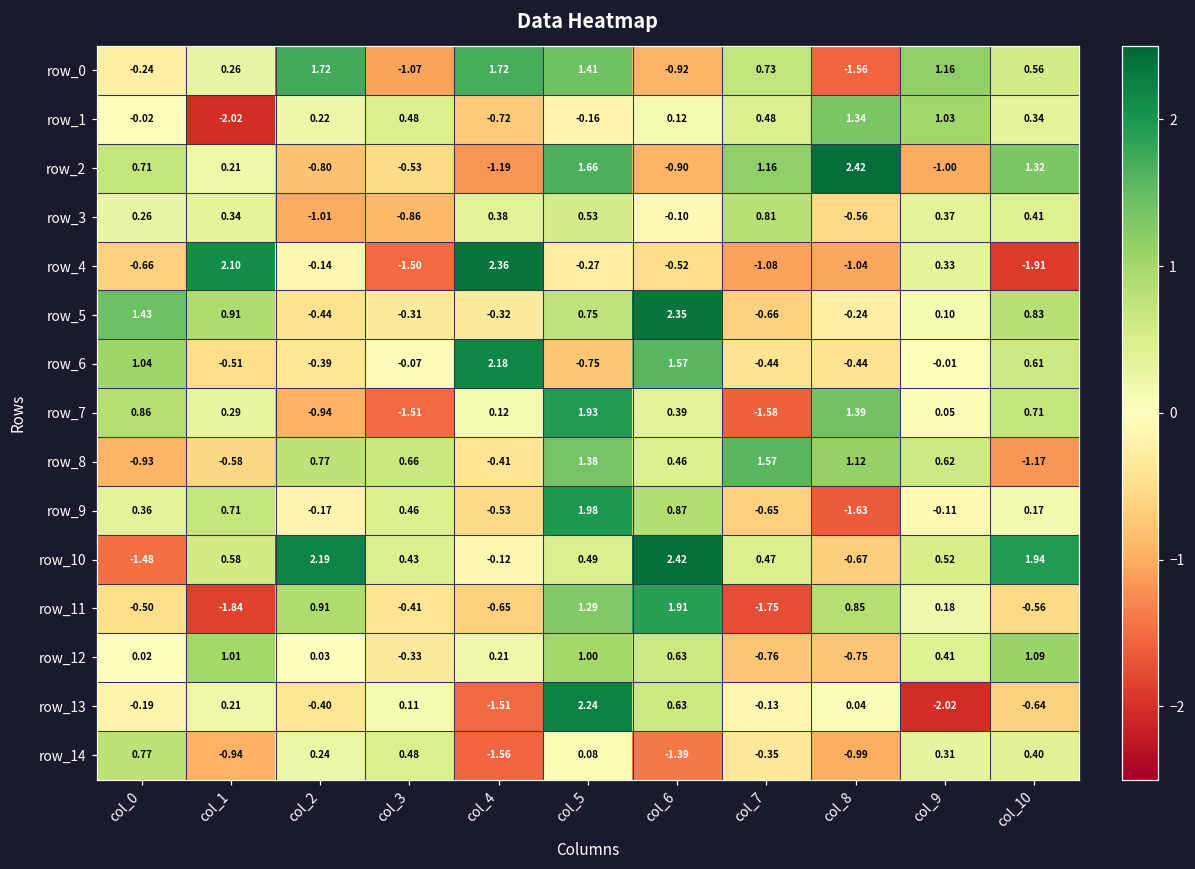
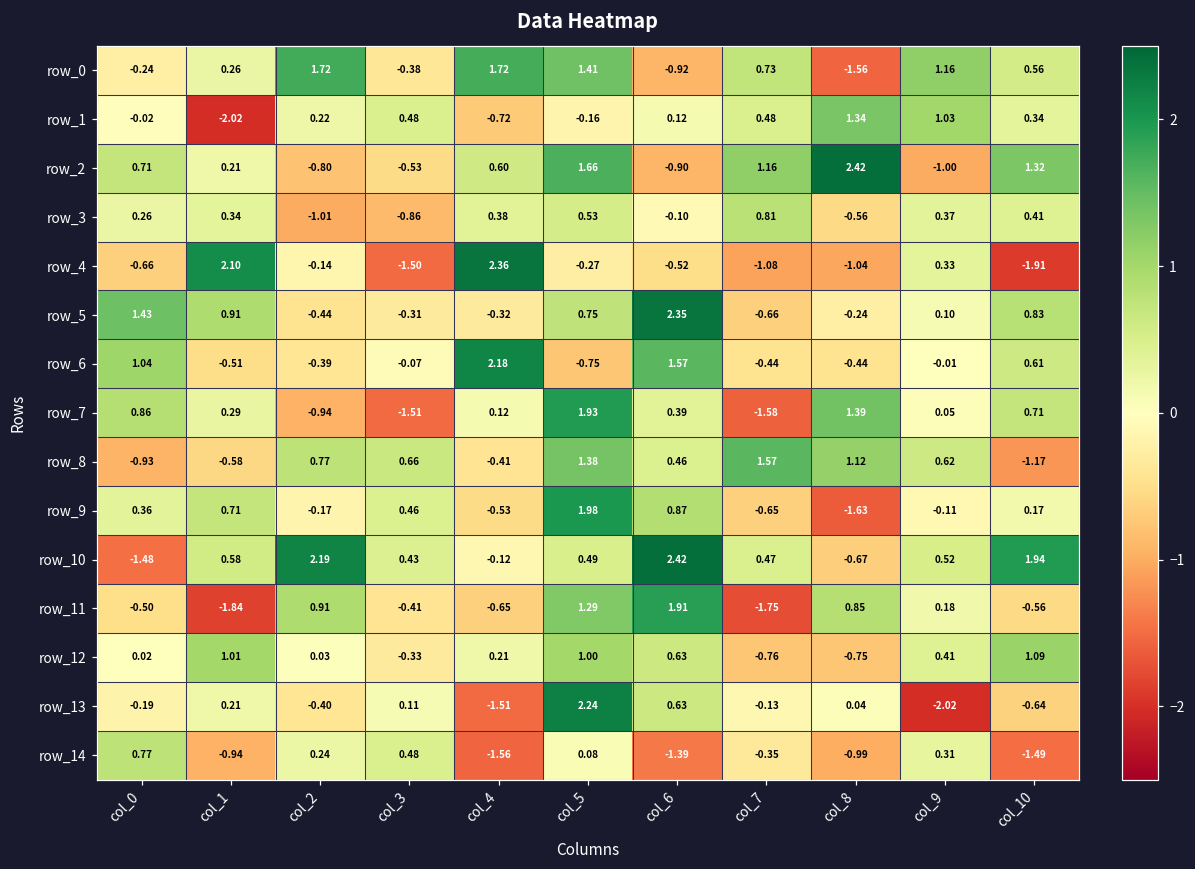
row_0, col_3: -1.07 -> -0.38
row_2, col_4: -1.19 -> 0.60
row_14, col_10: 0.40 -> -1.49
